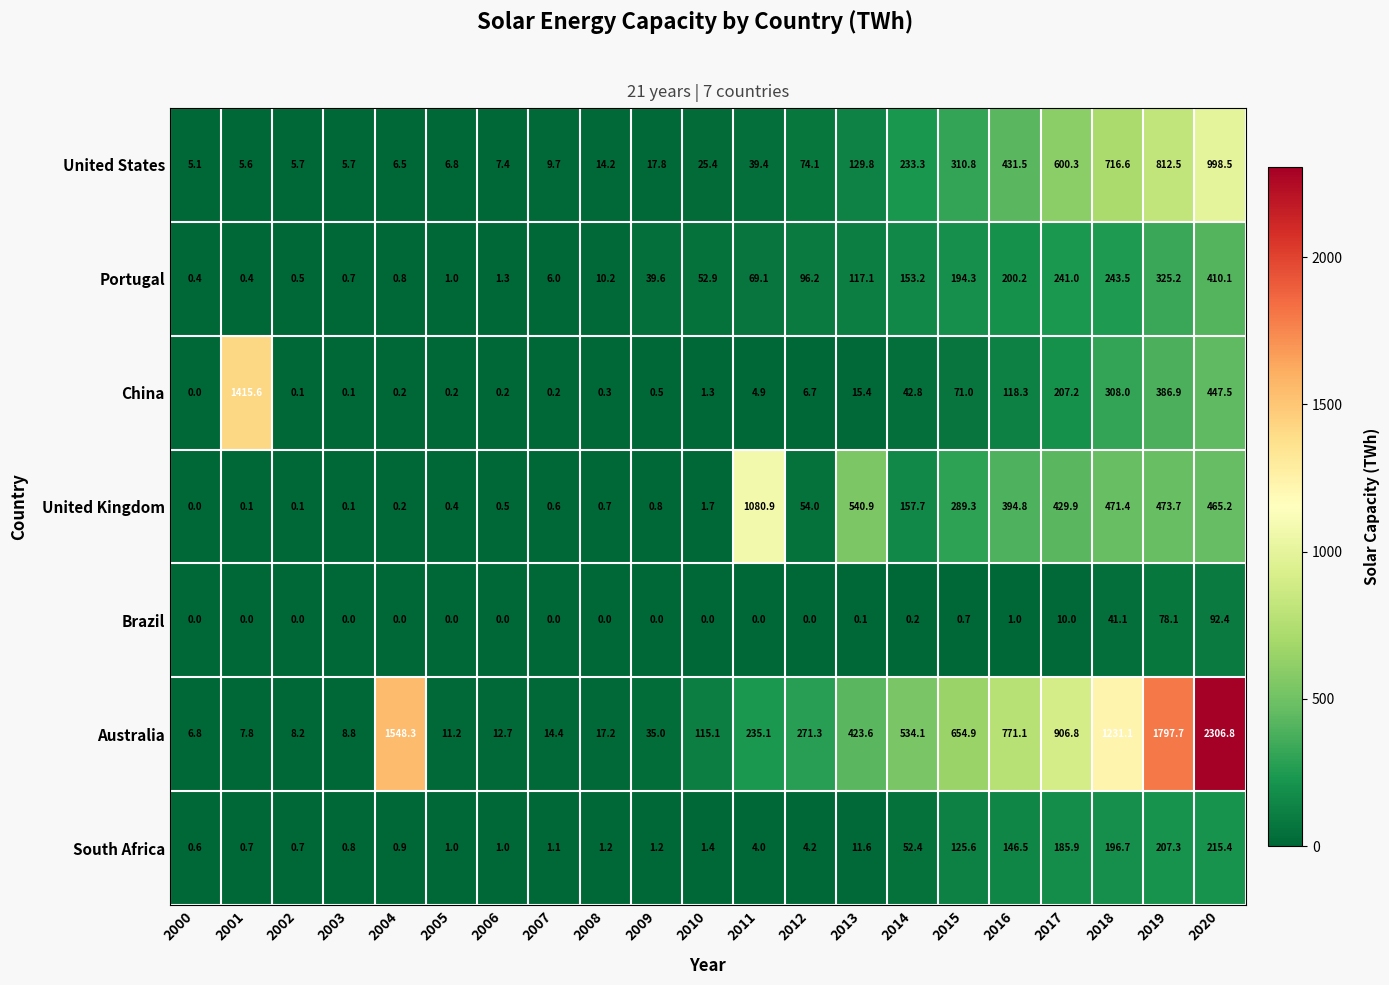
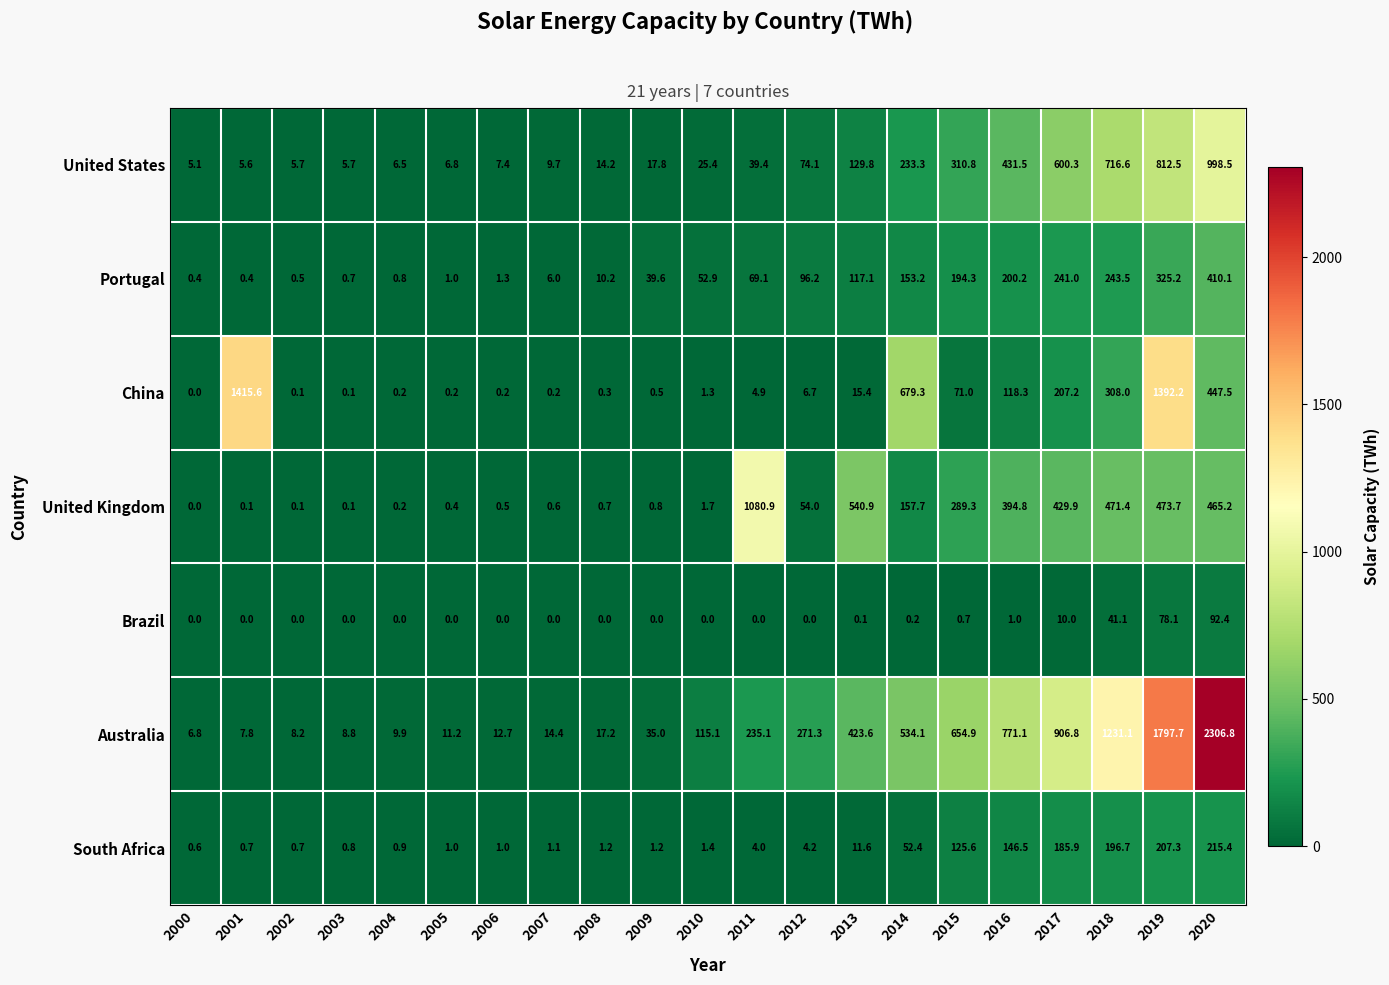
China, 2014: 42.8 -> 679.3
China, 2019: 386.9 -> 1392.2
Australia, 2004: 1548.3 -> 9.9
